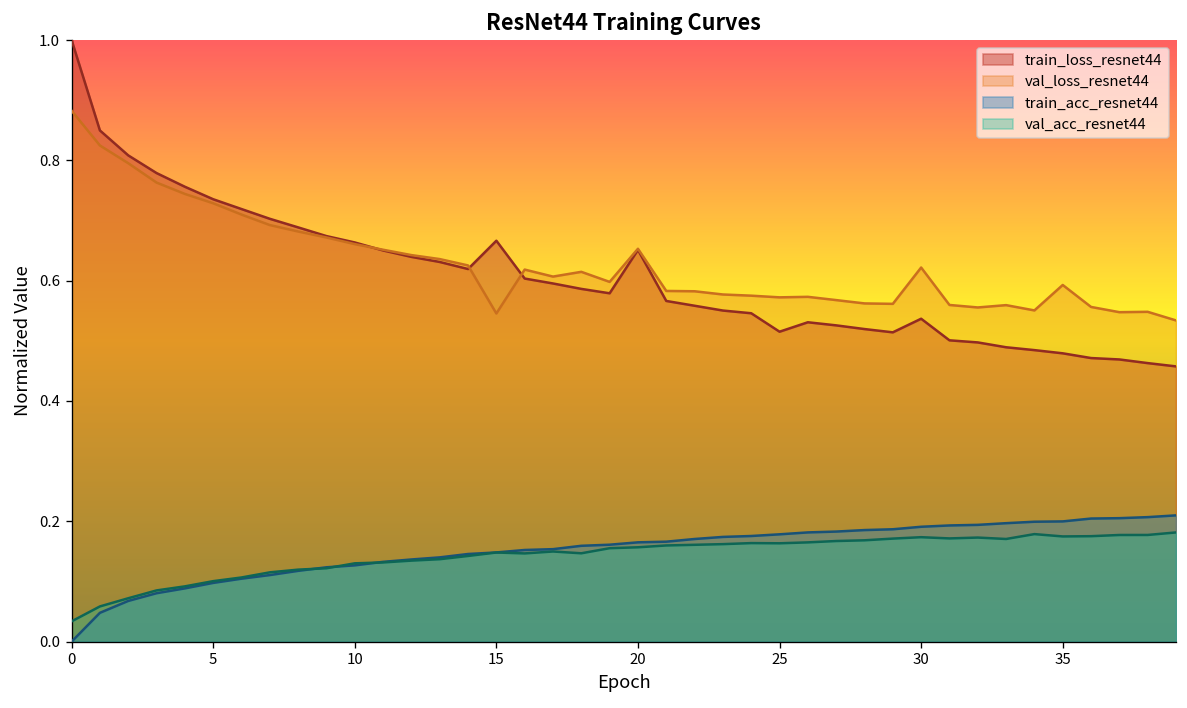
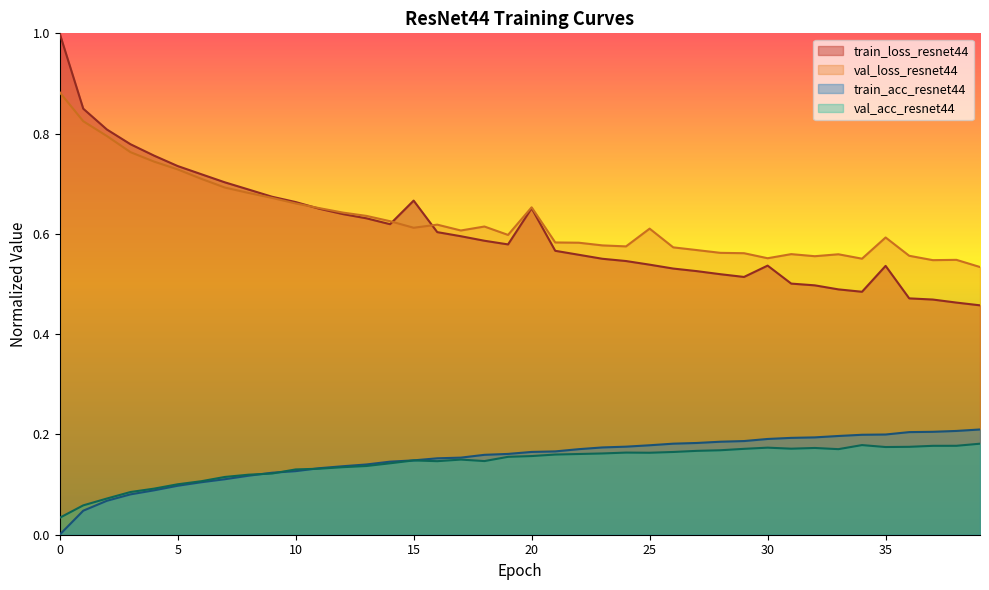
val_loss_resnet44, 15: 0.55 -> 0.61
train_loss_resnet44, 25: 0.52 -> 0.54
val_loss_resnet44, 25: 0.57 -> 0.61
val_loss_resnet44, 30: 0.62 -> 0.55
train_loss_resnet44, 35: 0.48 -> 0.54
